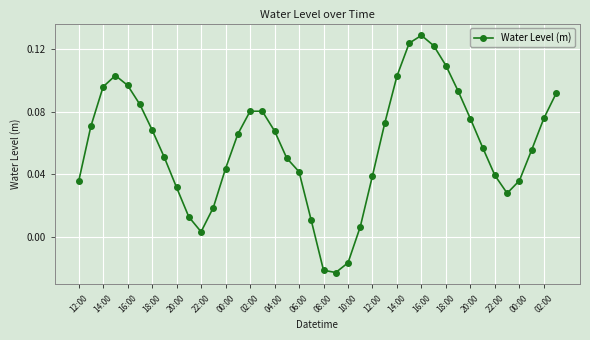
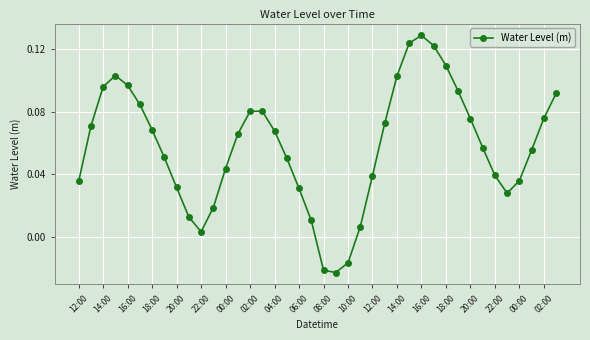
06:00: 0.041 -> 0.031
